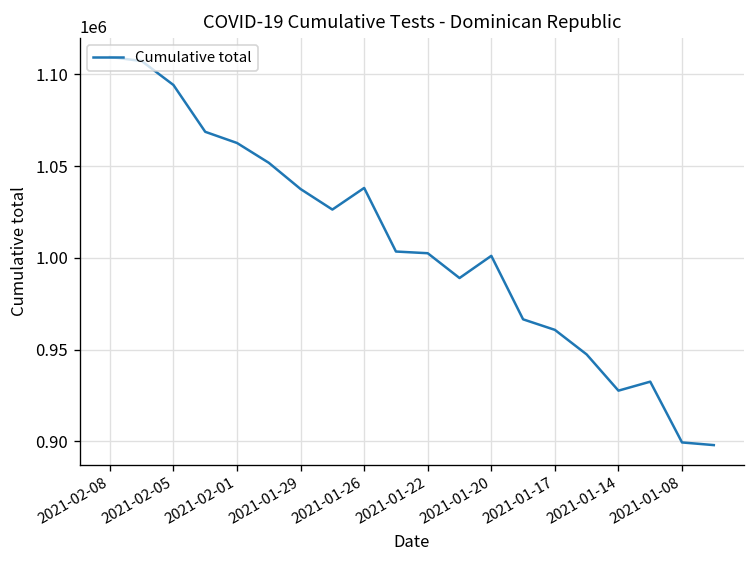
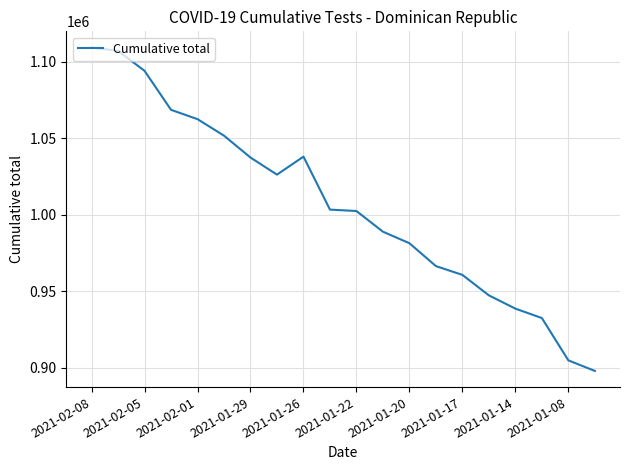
2021-01-20: 1001000 -> 982000
2021-01-14: 928000 -> 939000
2021-01-08: 899000 -> 905000
